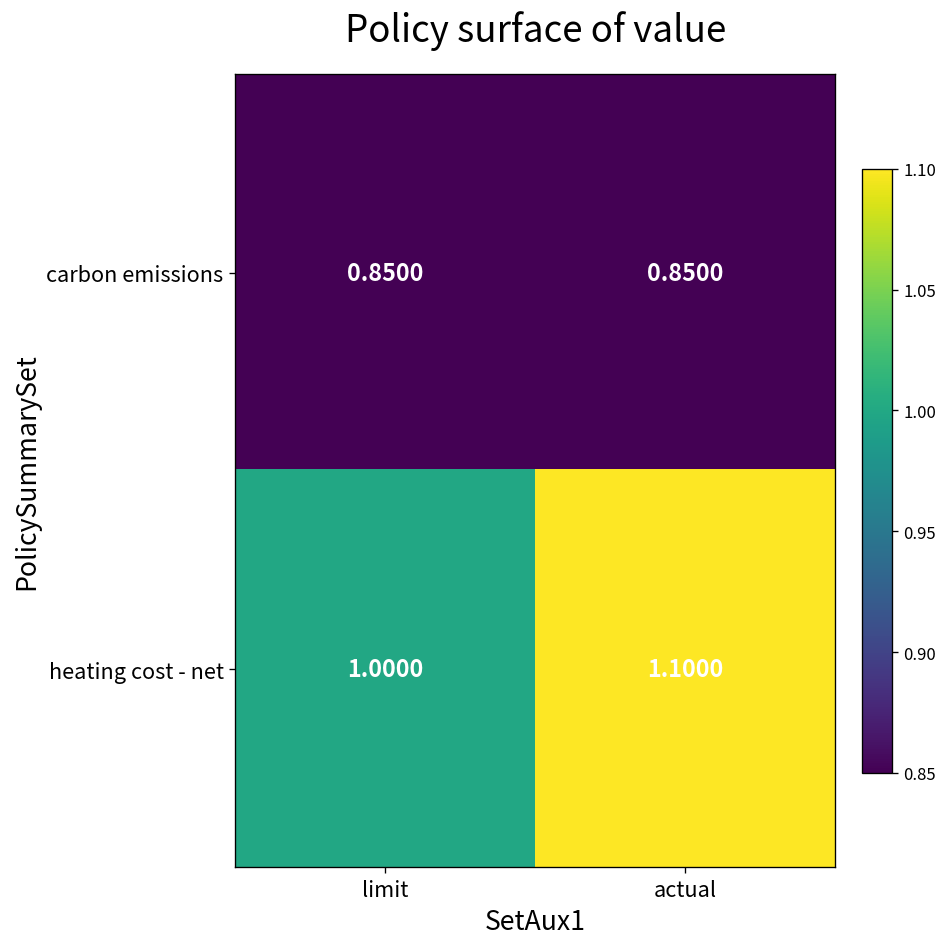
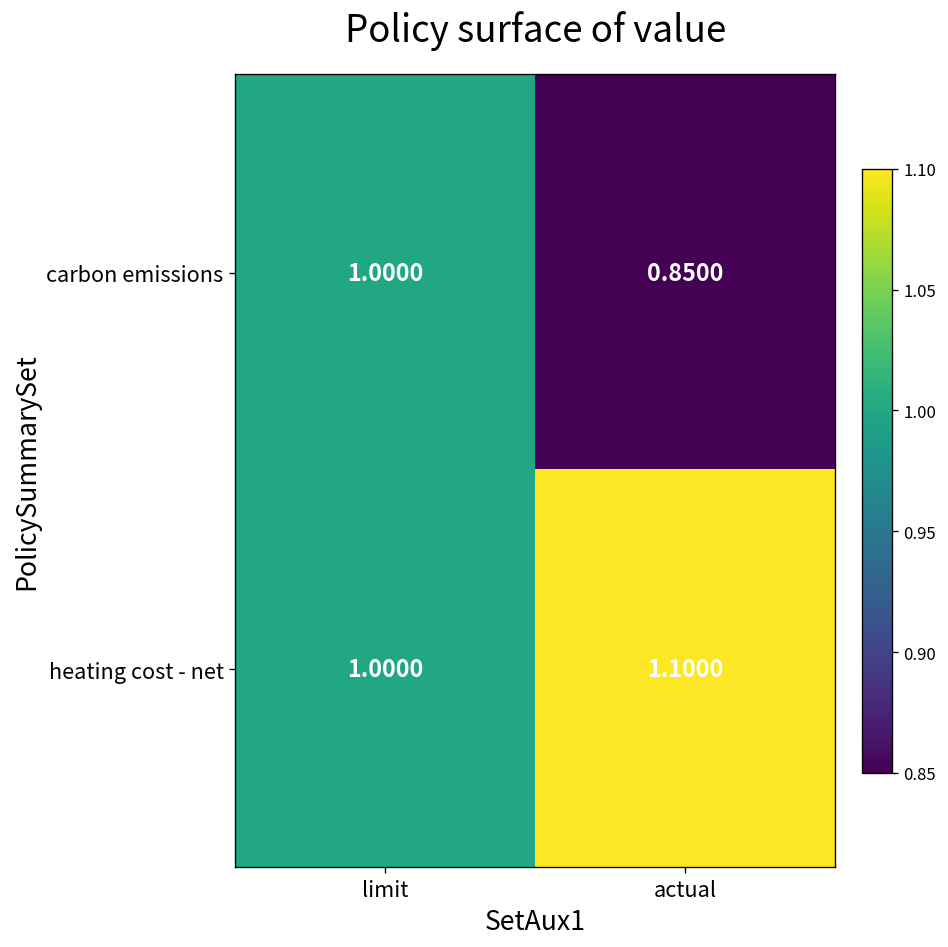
carbon emissions, limit: 0.8500 -> 1.0000
